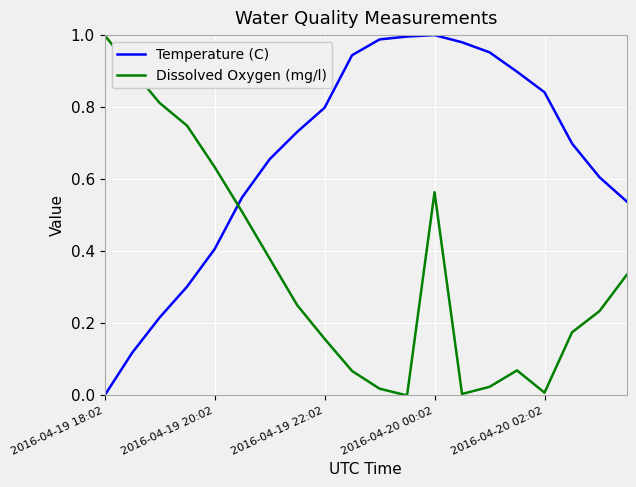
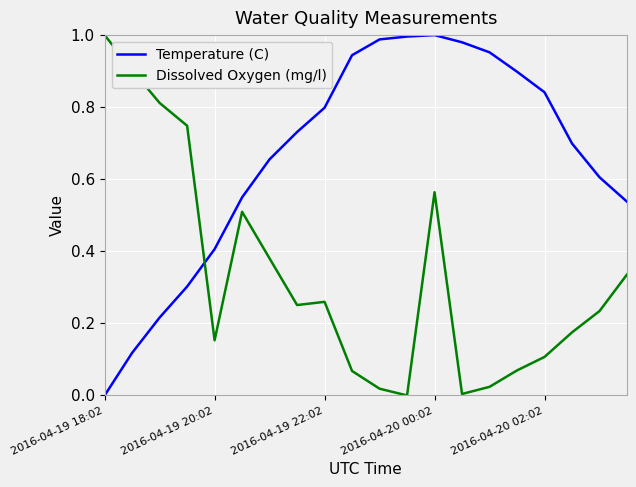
Dissolved Oxygen (mg/l), 2016-04-19 20:02: 0.63 -> 0.15
Dissolved Oxygen (mg/l), 2016-04-19 22:02: 0.16 -> 0.26
Dissolved Oxygen (mg/l), 2016-04-20 02:02: 0.01 -> 0.11
